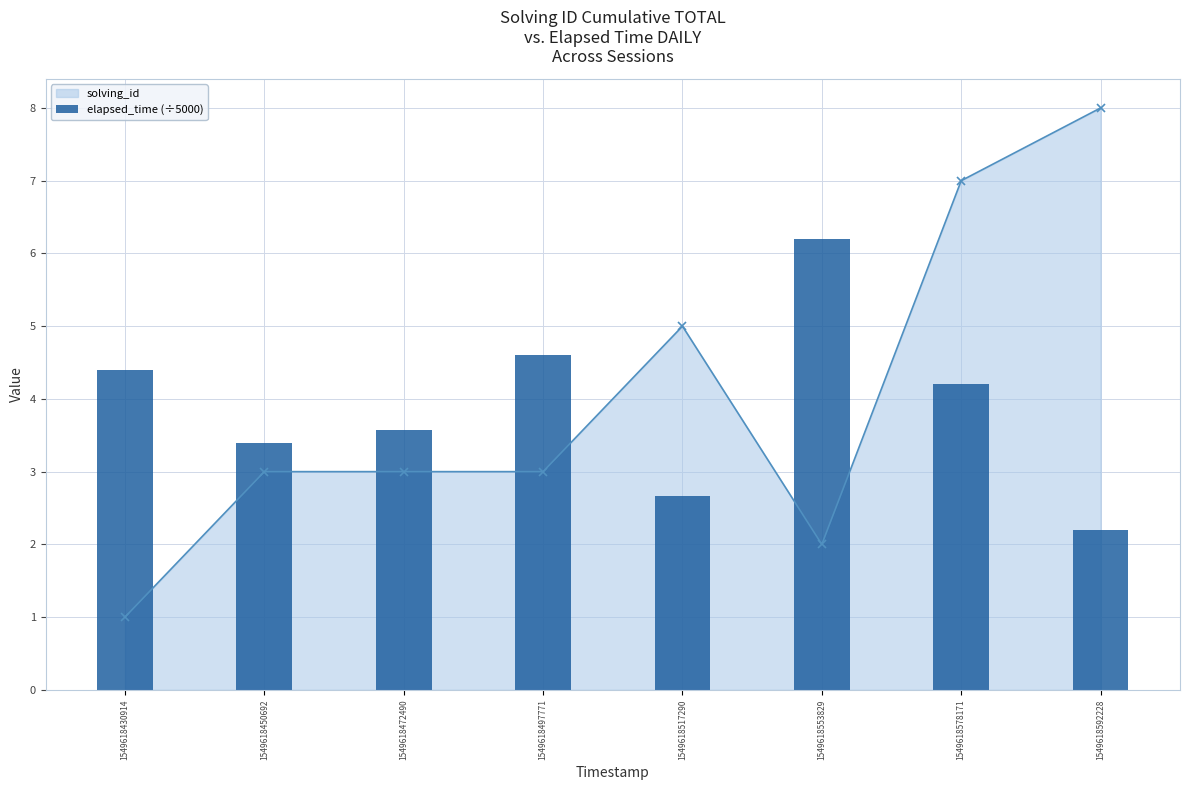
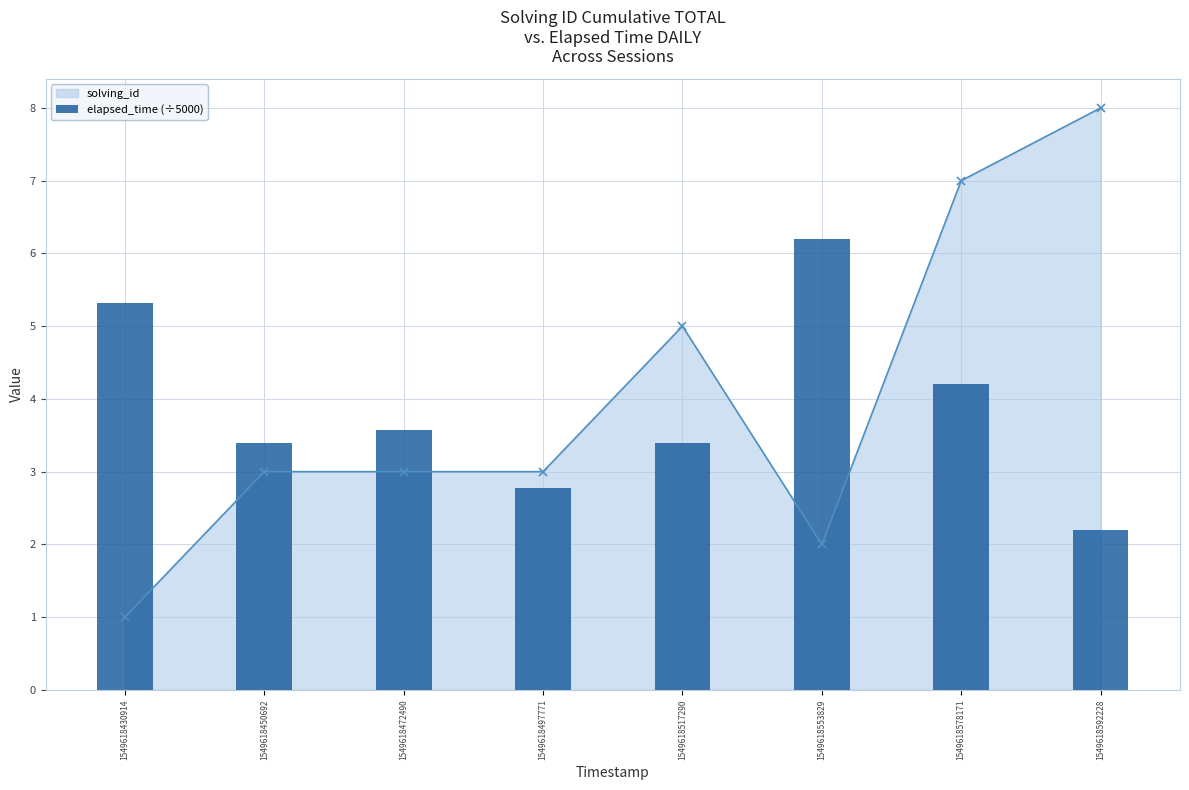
elapsed_time (÷5000), 1549618430914: 4.4 -> 5.3
elapsed_time (÷5000), 1549618497771: 4.6 -> 2.8
elapsed_time (÷5000), 1549618517290: 2.7 -> 3.4
